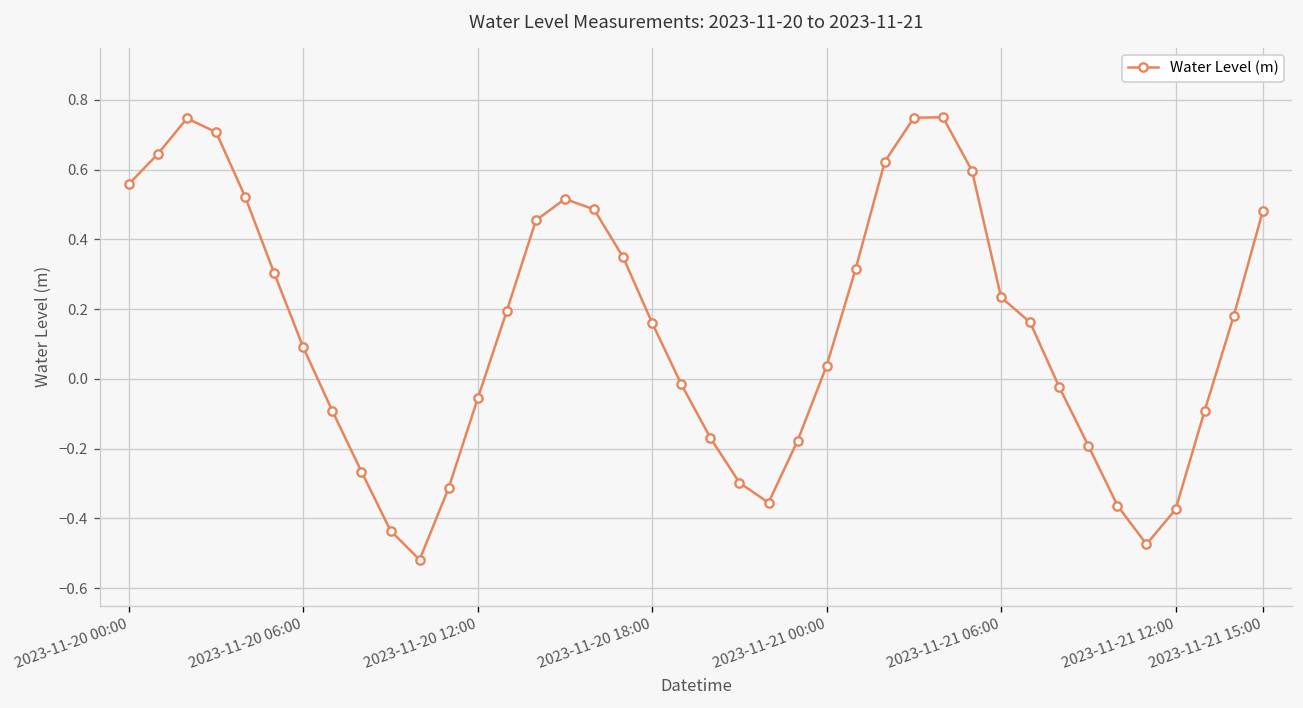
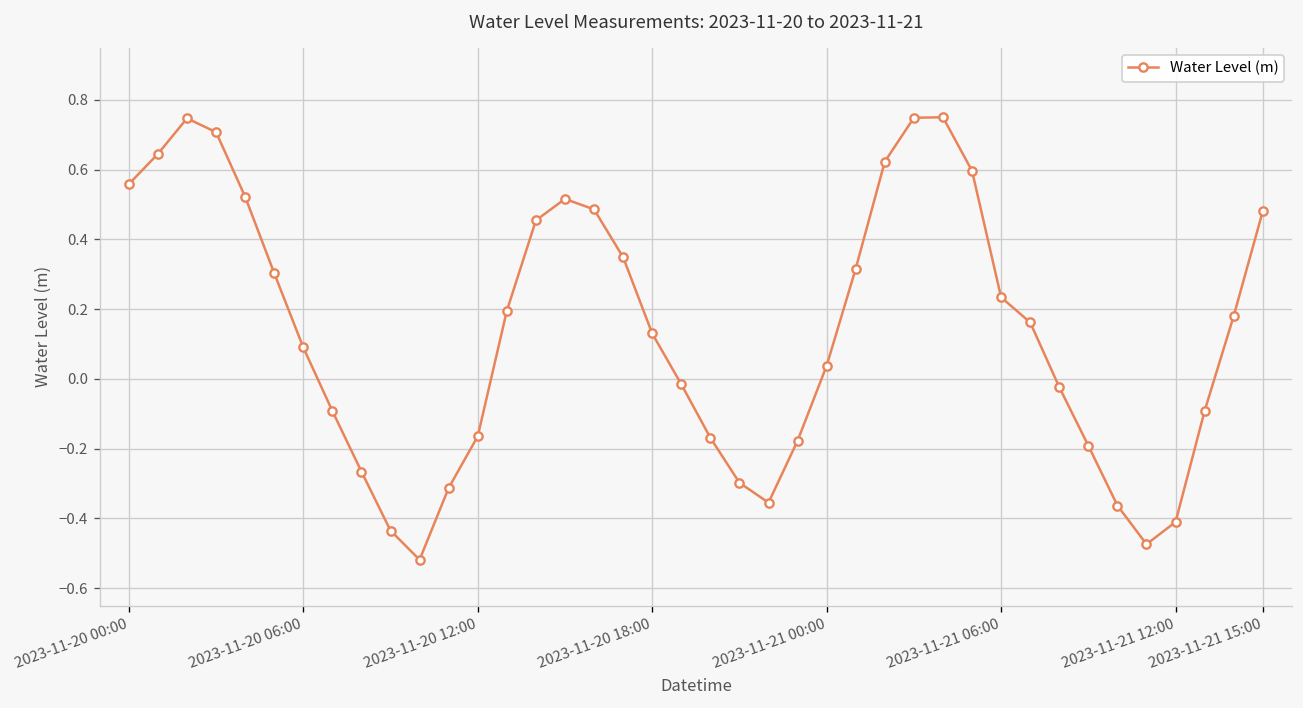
2023-11-20 12:00: -0.06 -> -0.16
2023-11-20 18:00: 0.16 -> 0.13
2023-11-21 12:00: -0.37 -> -0.41
